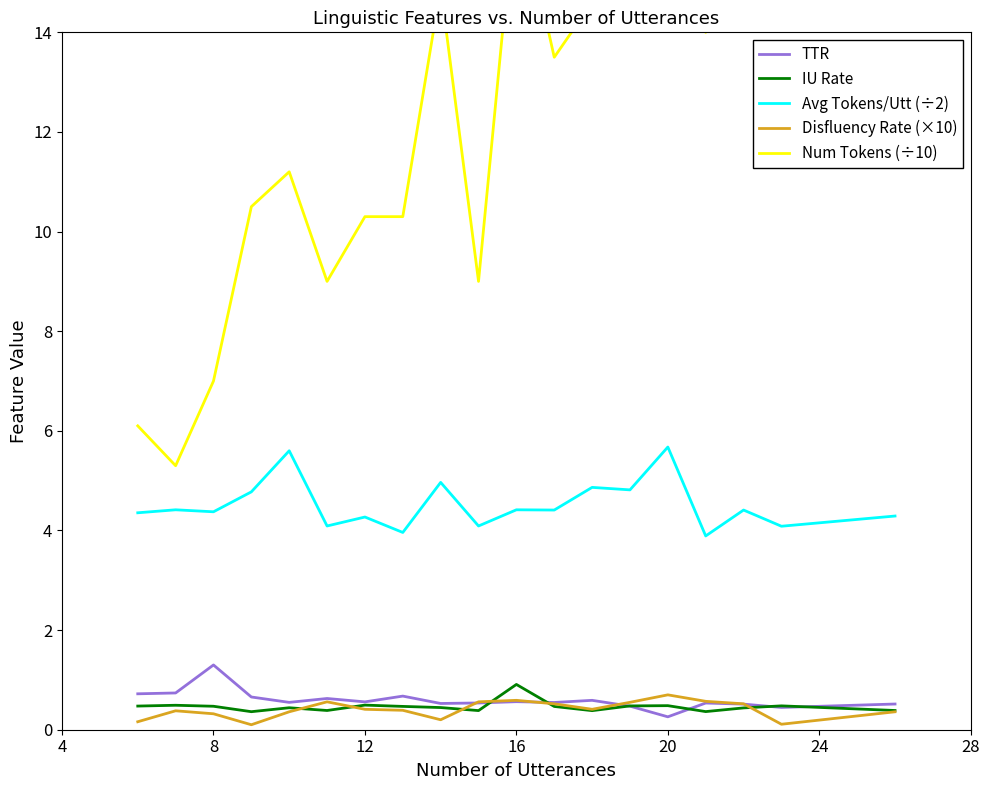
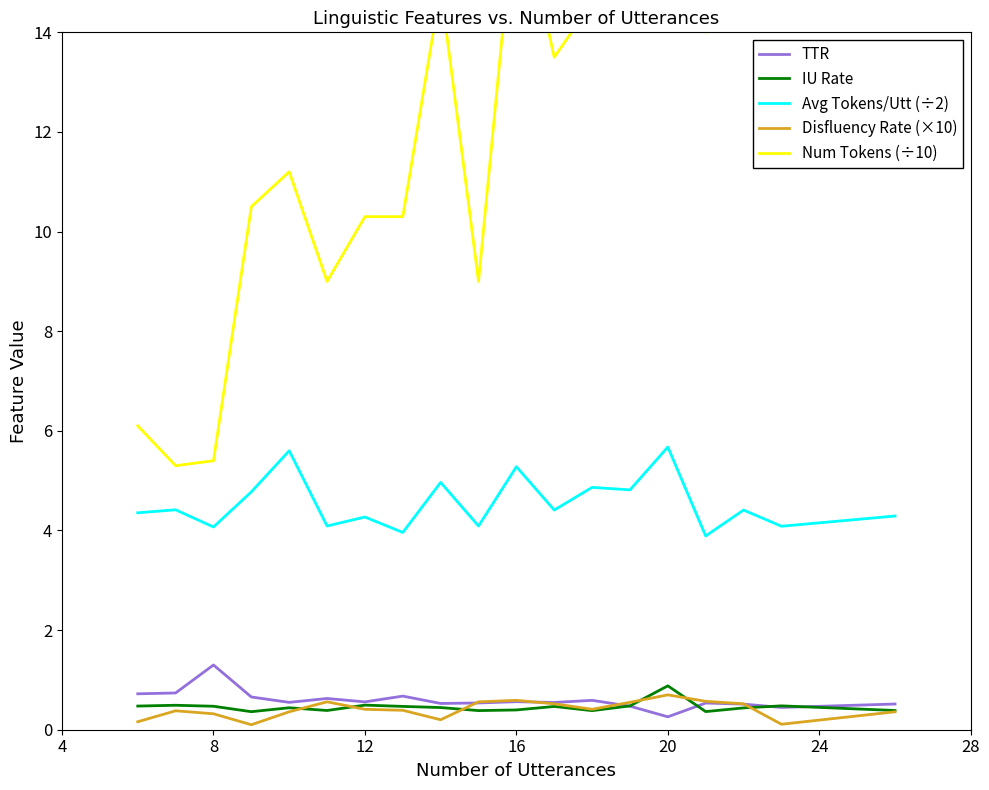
Avg Tokens/Utt (÷2), 8: 4.4 -> 4.1
Num Tokens (÷10), 8: 7.0 -> 5.4
IU Rate, 16: 0.9 -> 0.4
Avg Tokens/Utt (÷2), 16: 4.4 -> 5.3
IU Rate, 20: 0.5 -> 0.9
